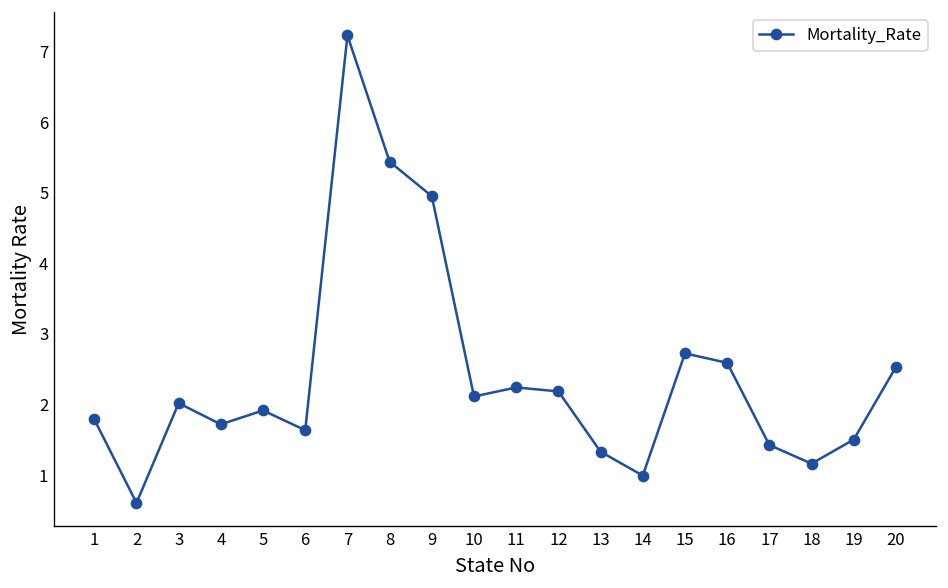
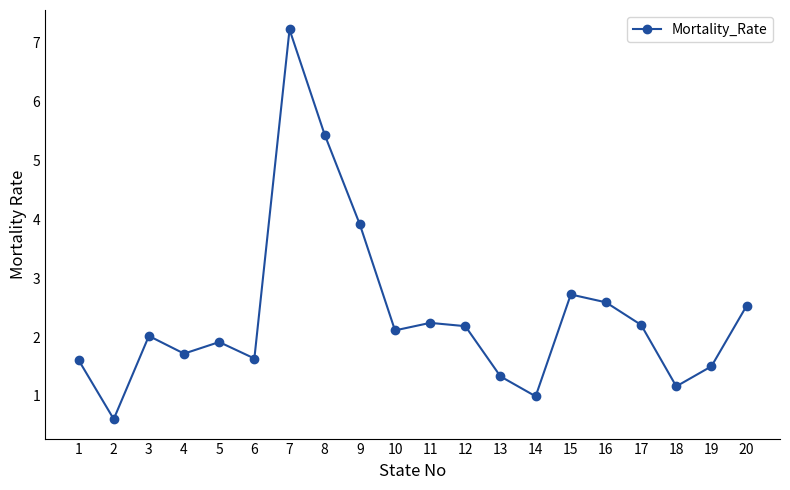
1: 1.8 -> 1.6
9: 5.0 -> 3.9
17: 1.4 -> 2.2
